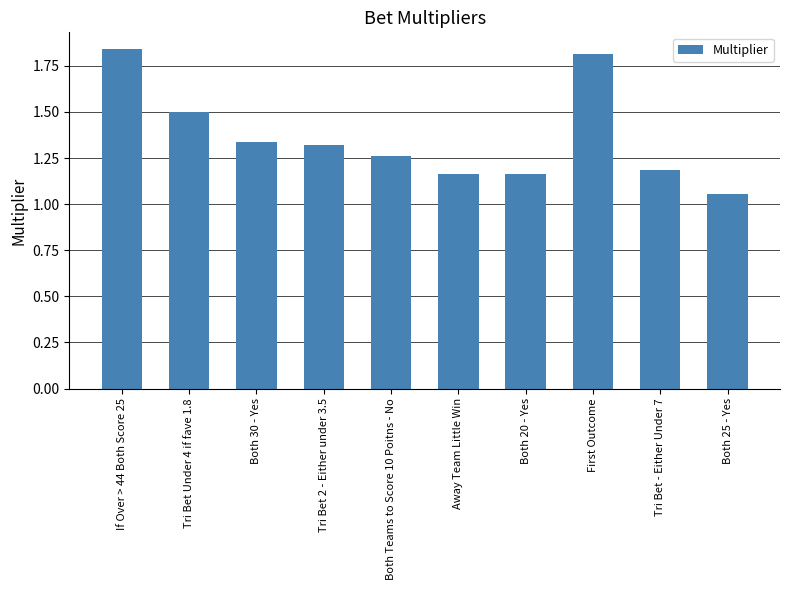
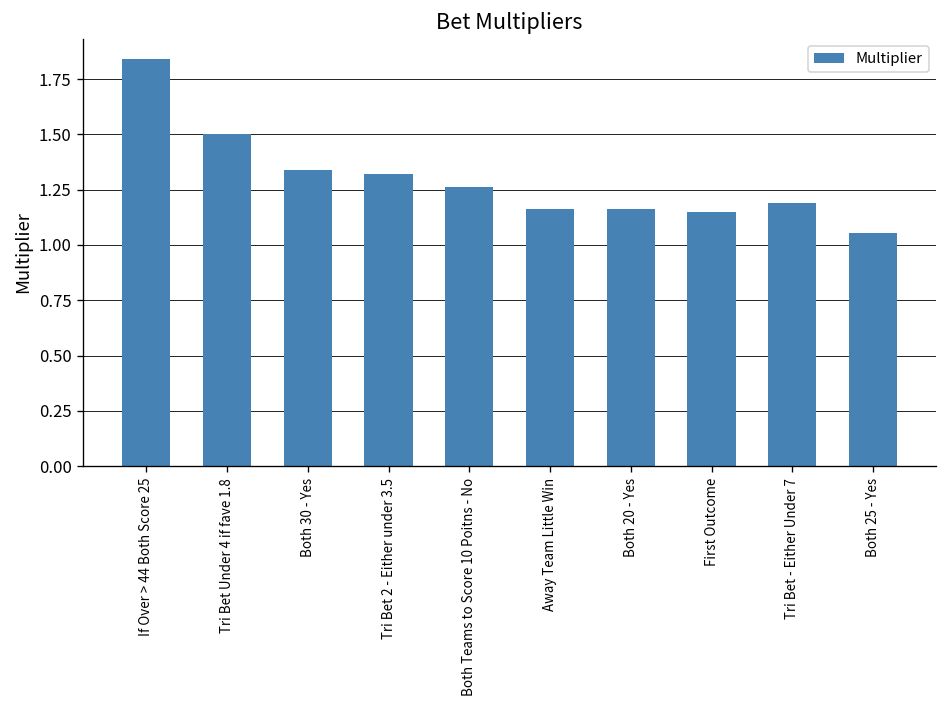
First Outcome: 1.82 -> 1.15
